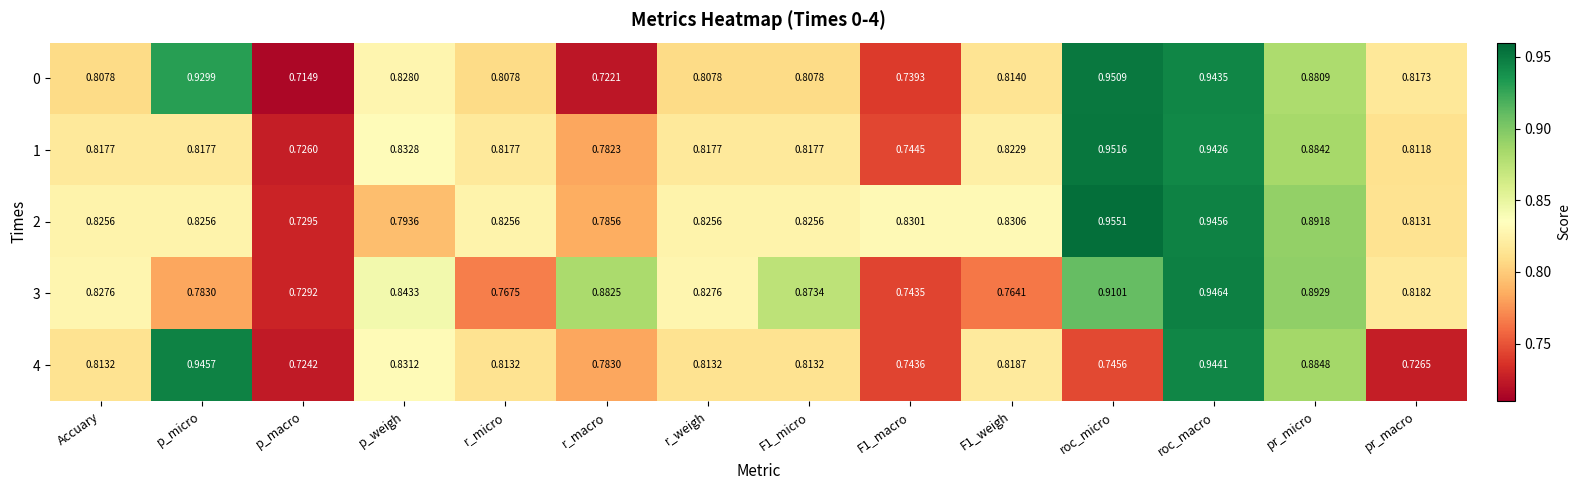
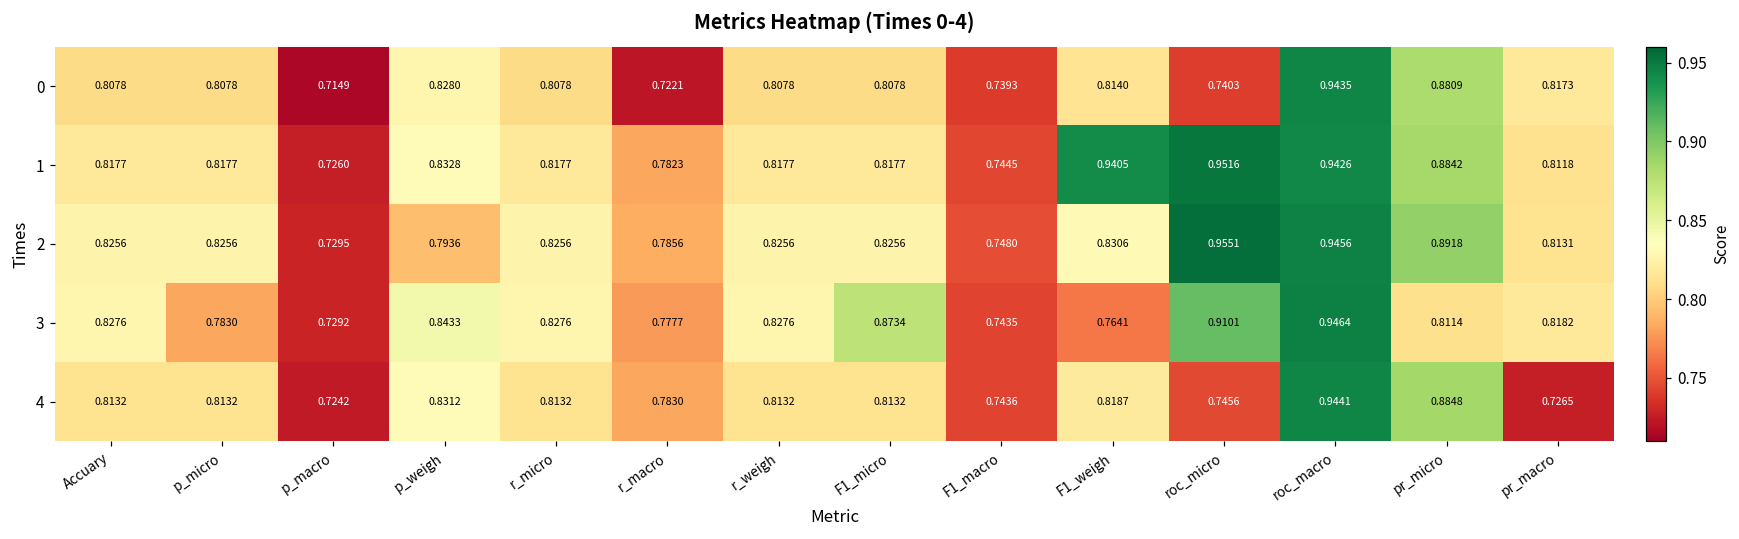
0, p_micro: 0.9299 -> 0.8078
0, roc_micro: 0.9509 -> 0.7403
1, F1_weigh: 0.8229 -> 0.9405
2, F1_macro: 0.8301 -> 0.7480
3, r_micro: 0.7675 -> 0.8276
3, r_macro: 0.8825 -> 0.7777
3, pr_micro: 0.8929 -> 0.8114
4, p_micro: 0.9457 -> 0.8132
